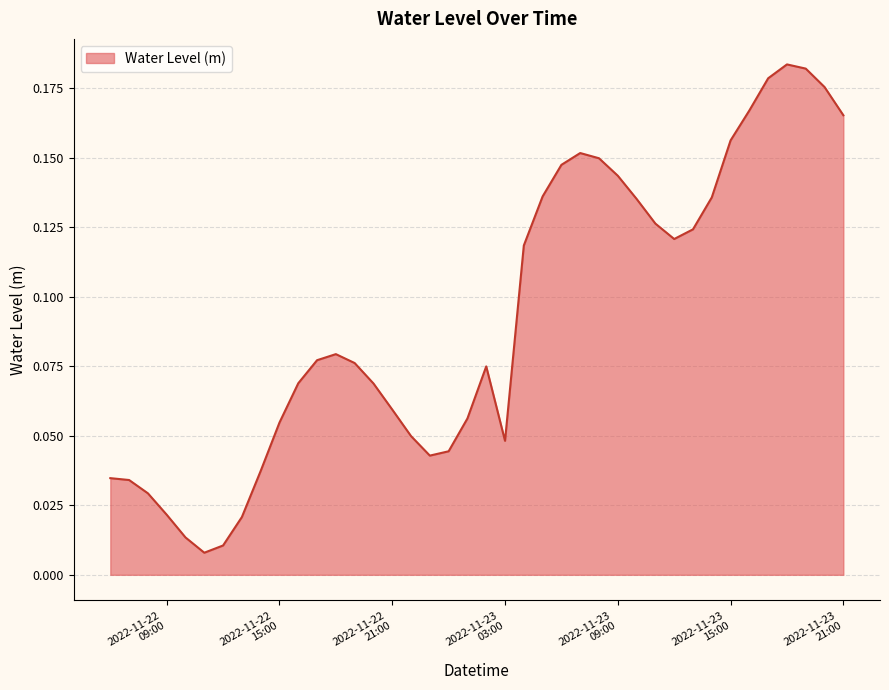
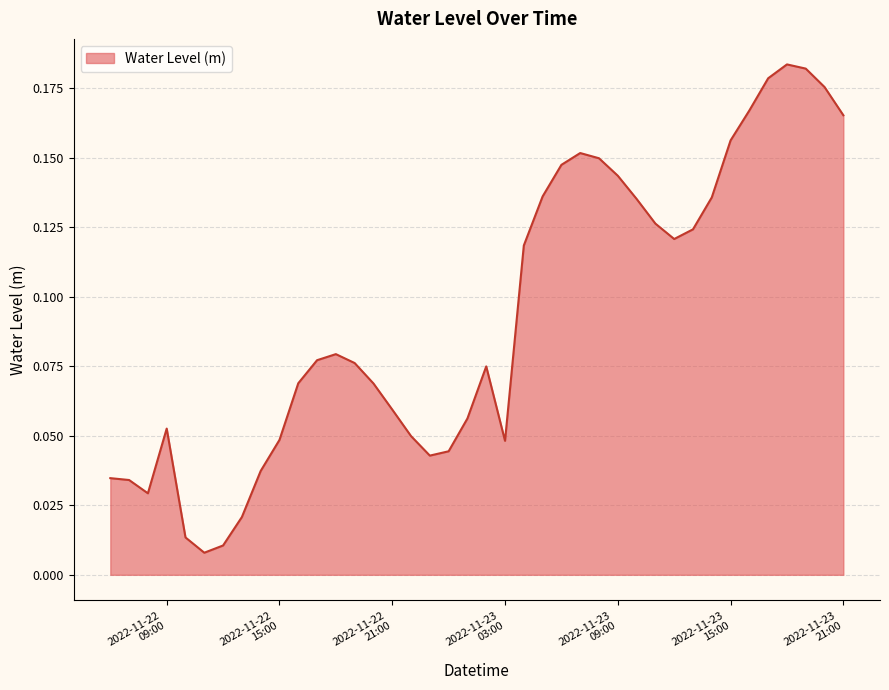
2022-11-22 09:00: 0.022 -> 0.053
2022-11-22 15:00: 0.055 -> 0.049
